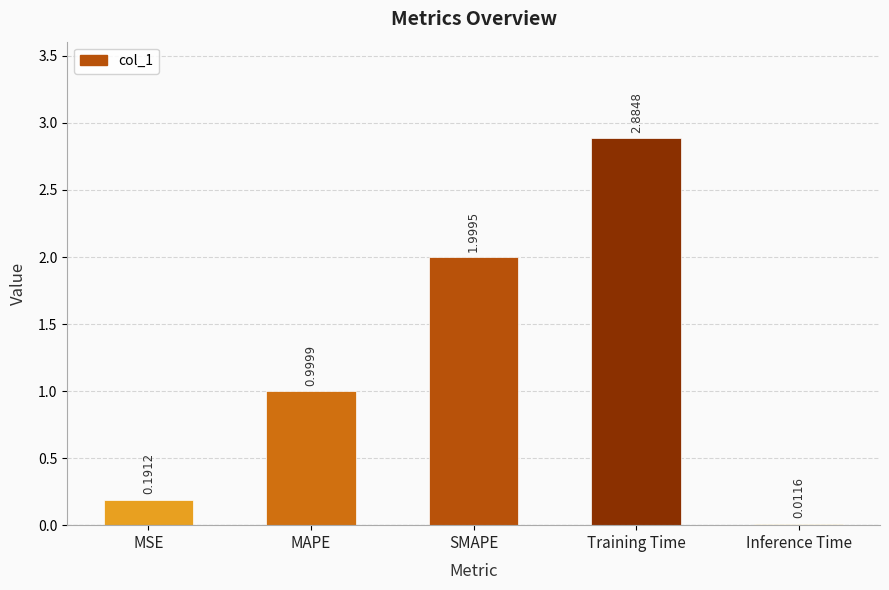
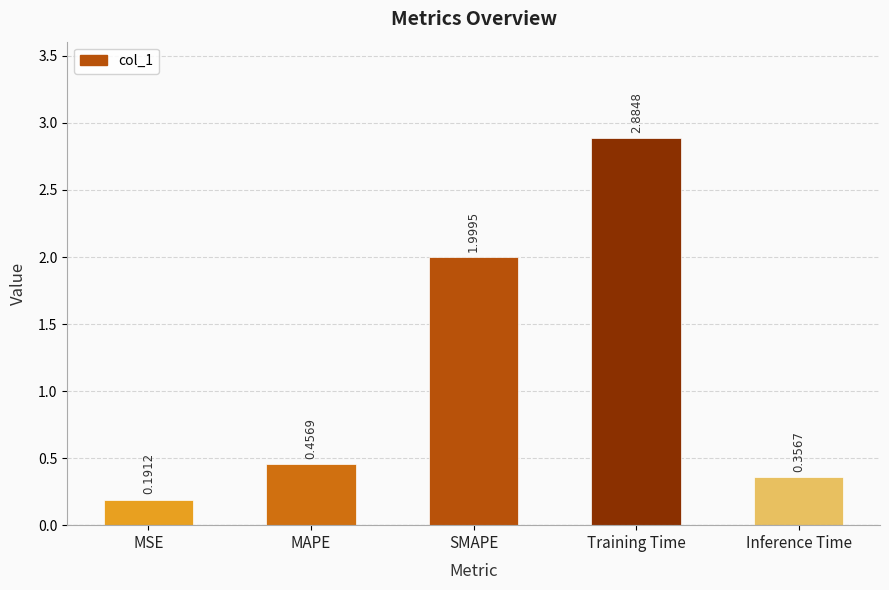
MAPE: 0.9999 -> 0.4569
Inference Time: 0.0116 -> 0.3567
